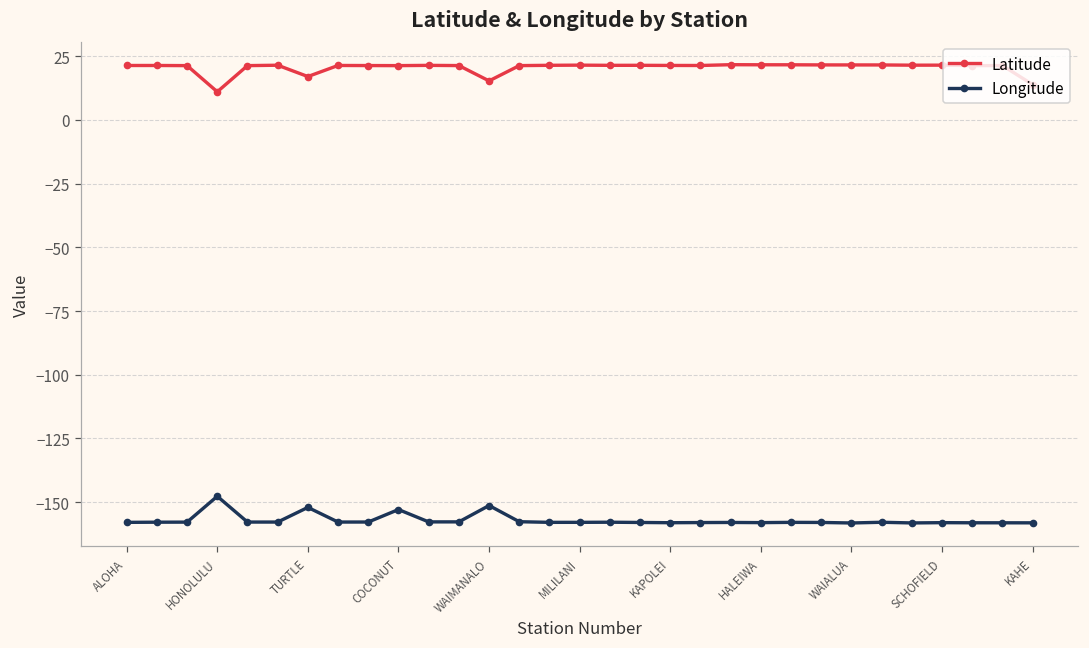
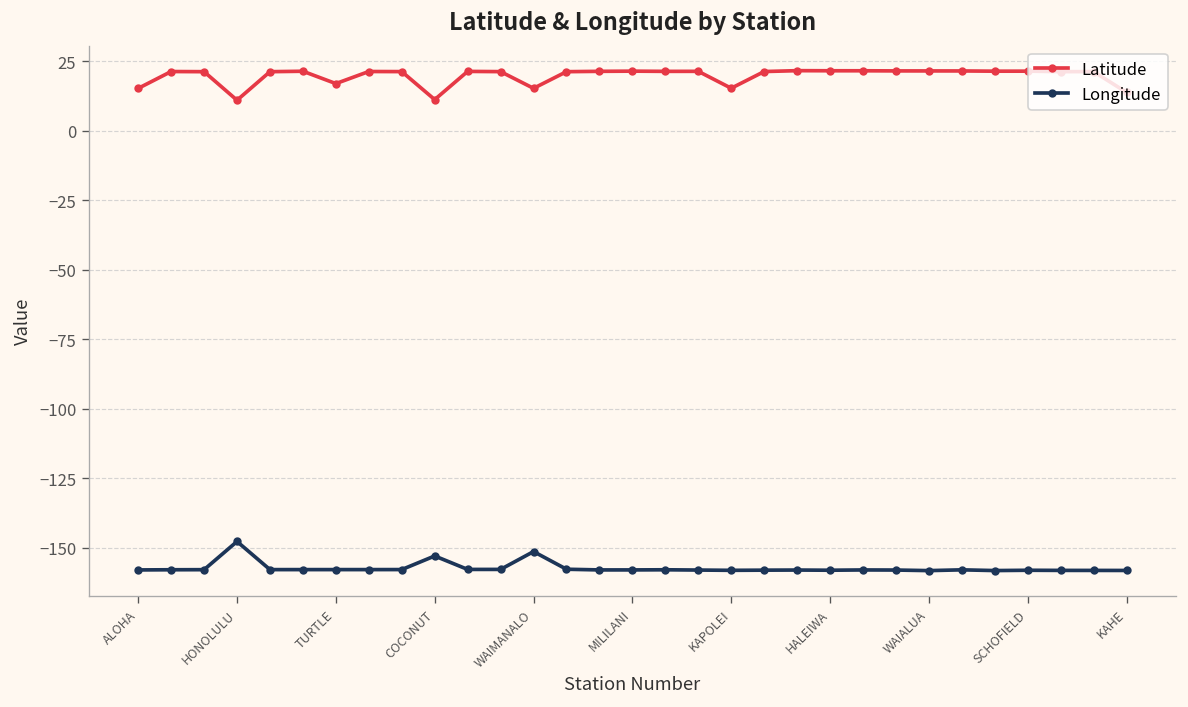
Latitude, ALOHA: 21 -> 15
Longitude, TURTLE: -152 -> -158
Latitude, COCONUT: 21 -> 11
Latitude, KAPOLEI: 21 -> 15
